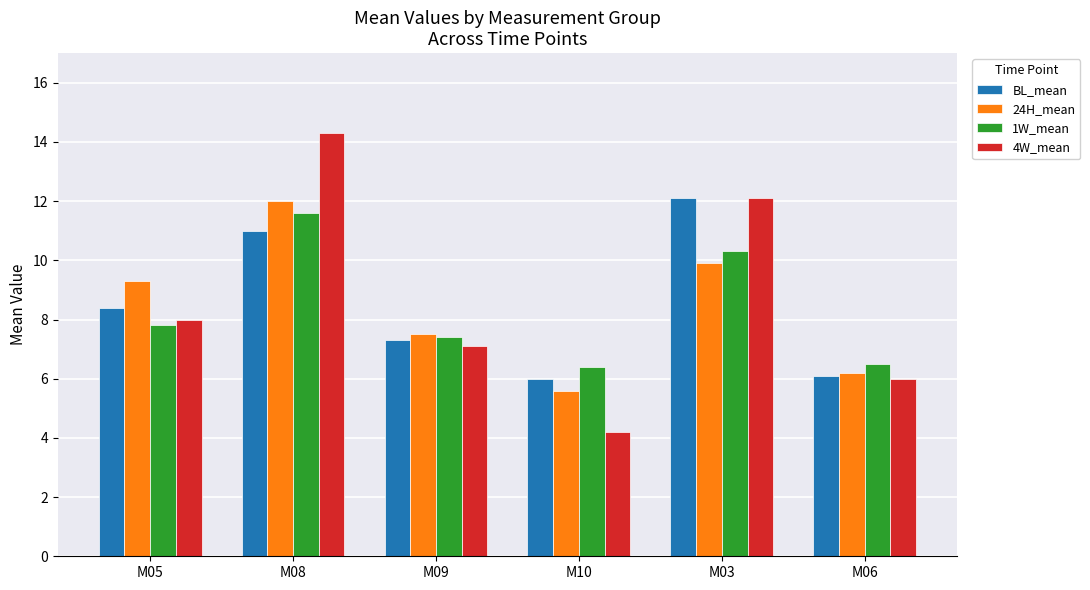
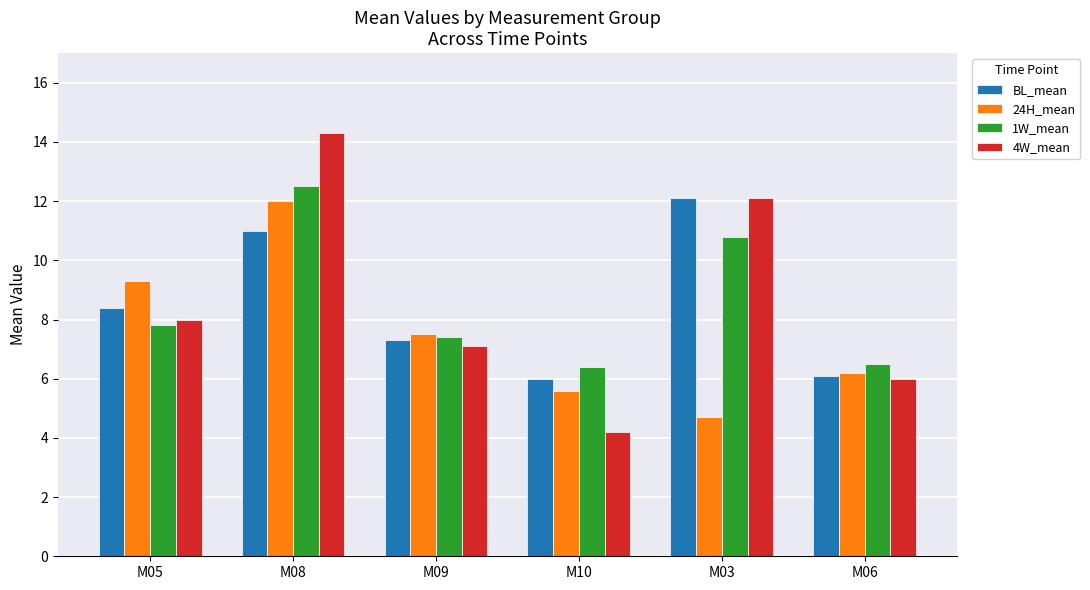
1W_mean, M08: 11.6 -> 12.5
24H_mean, M03: 9.9 -> 4.7
1W_mean, M03: 10.3 -> 10.8
